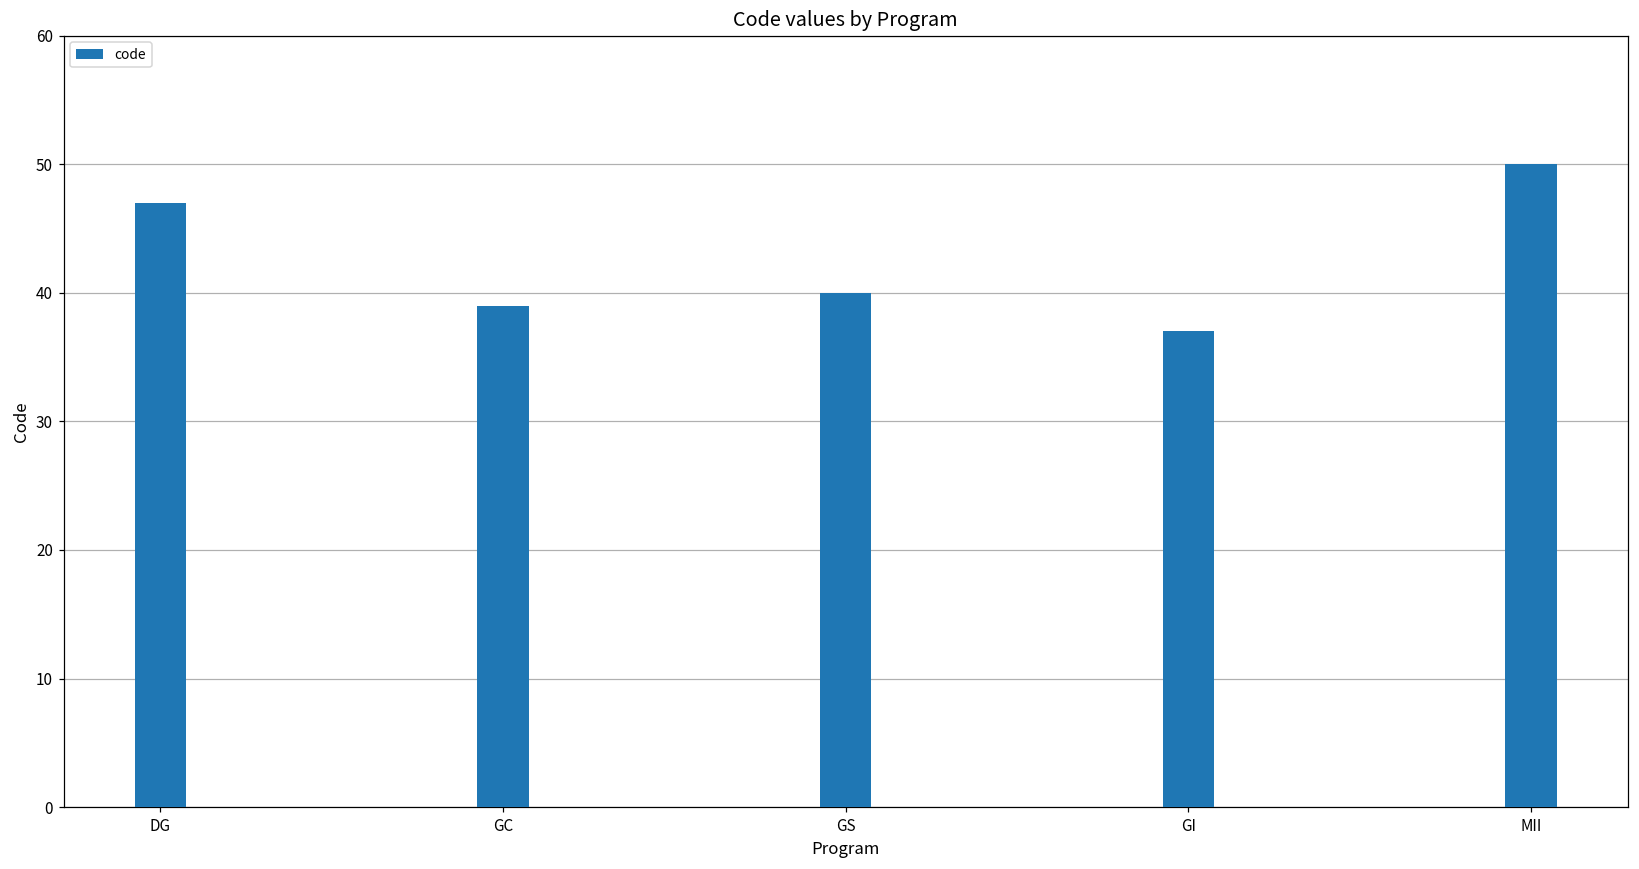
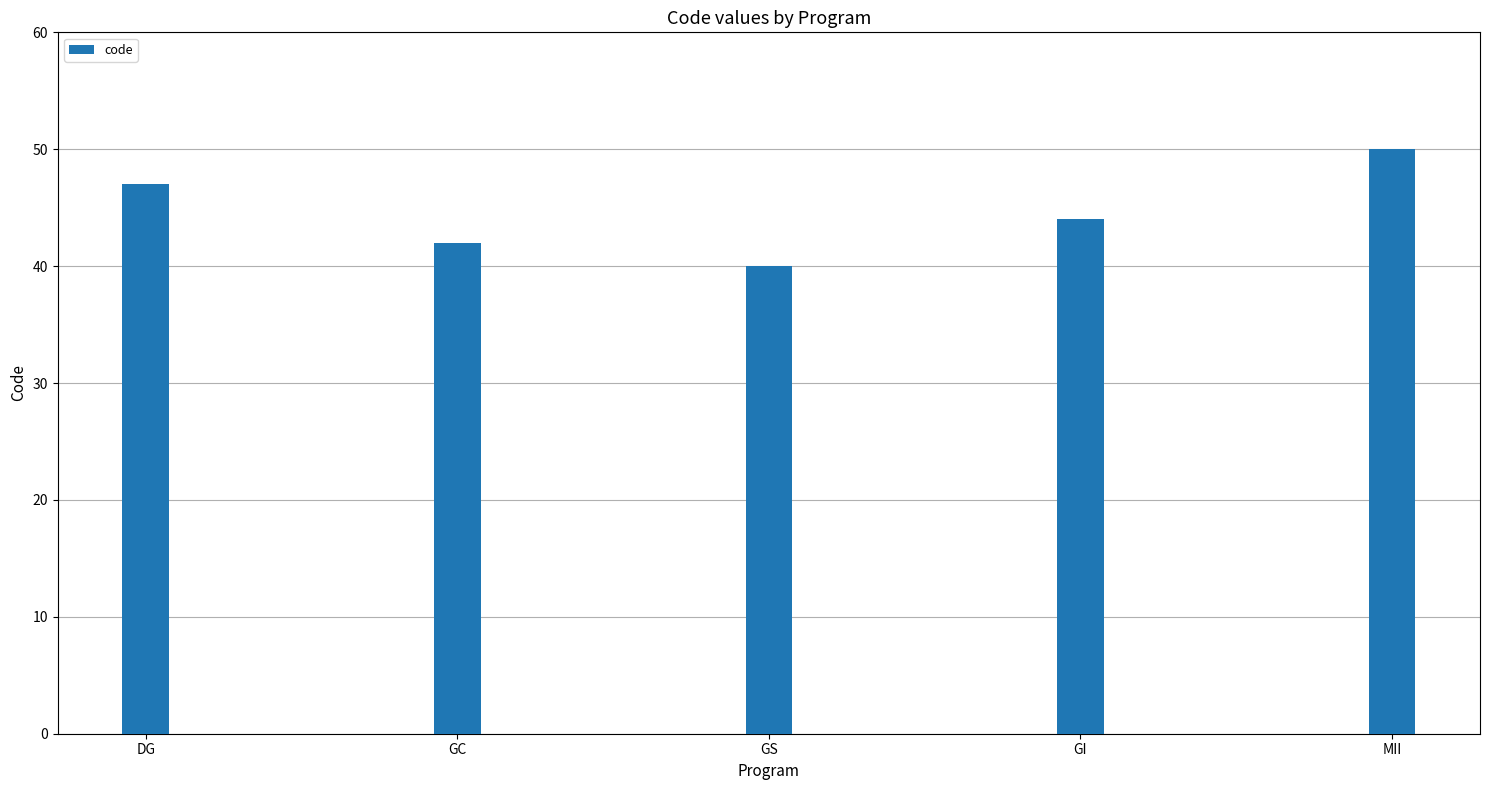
GC: 39 -> 42
GI: 37 -> 44
